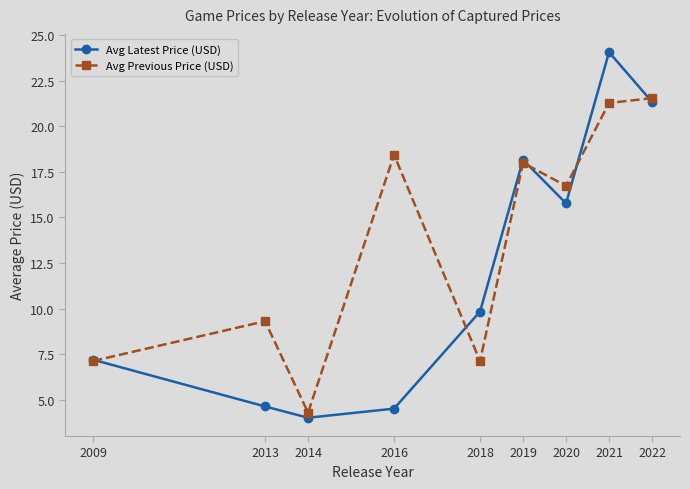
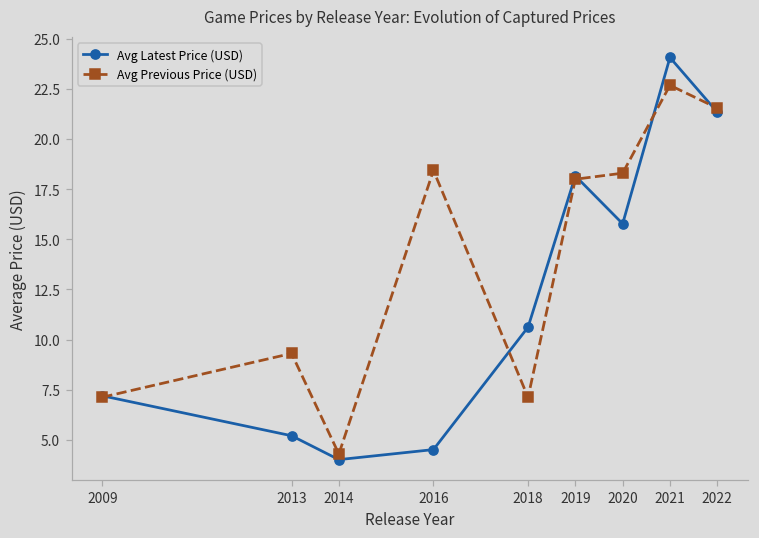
Avg Latest Price (USD), 2013: 4.6 -> 5.2
Avg Latest Price (USD), 2018: 9.8 -> 10.6
Avg Previous Price (USD), 2020: 16.7 -> 18.3
Avg Previous Price (USD), 2021: 21.3 -> 22.7
